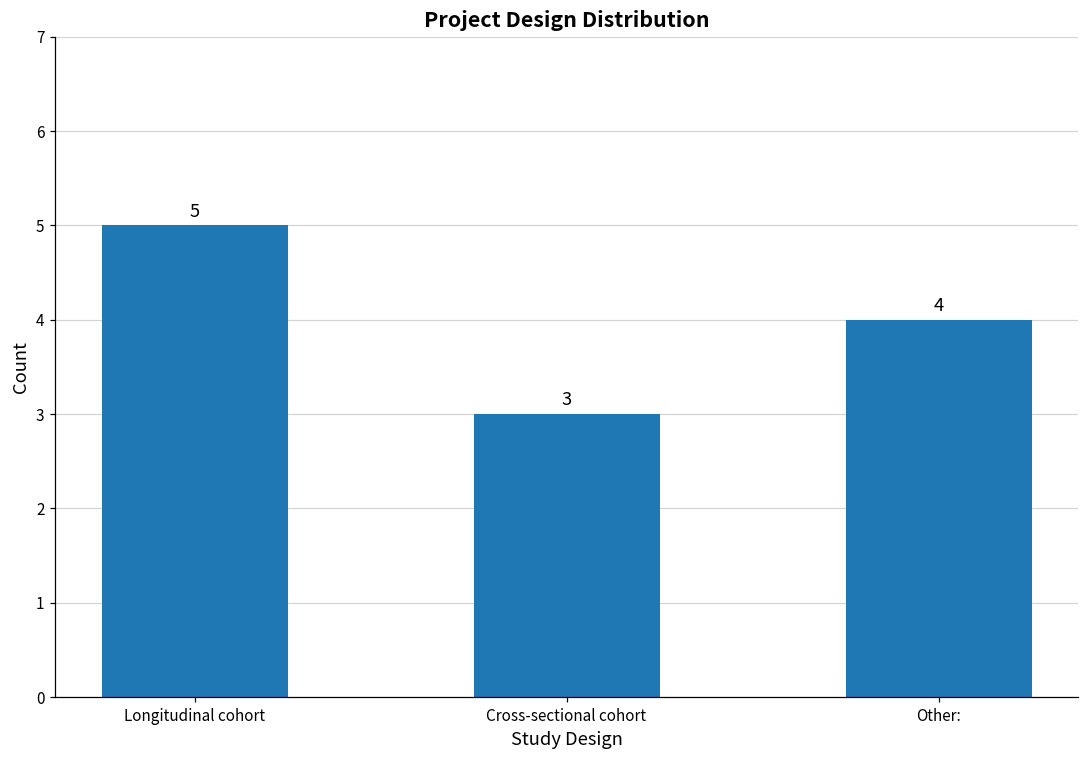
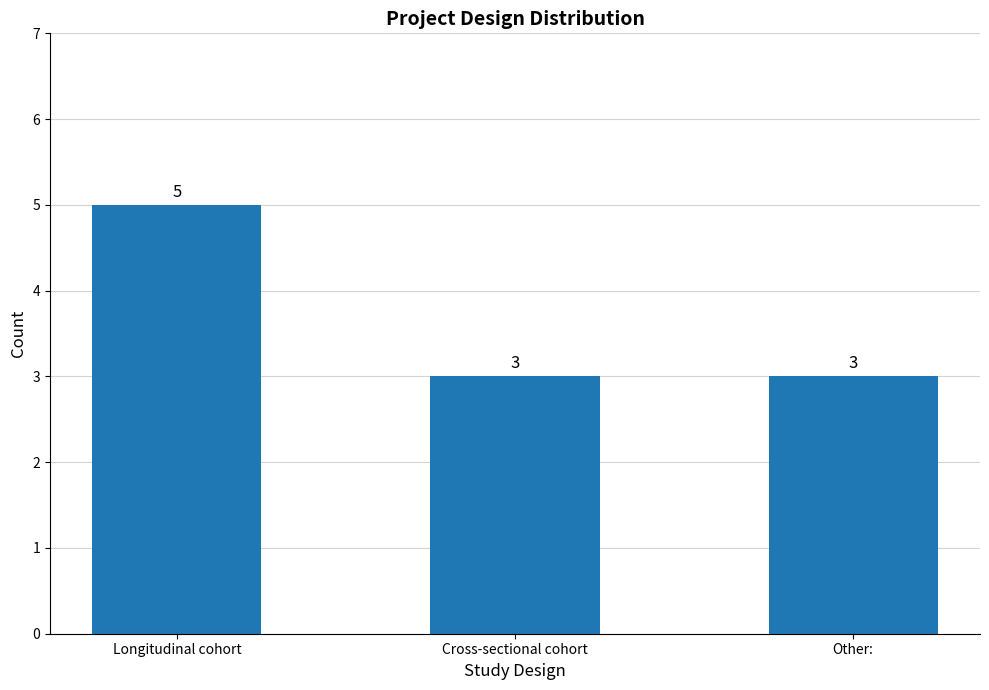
Other:: 4 -> 3
